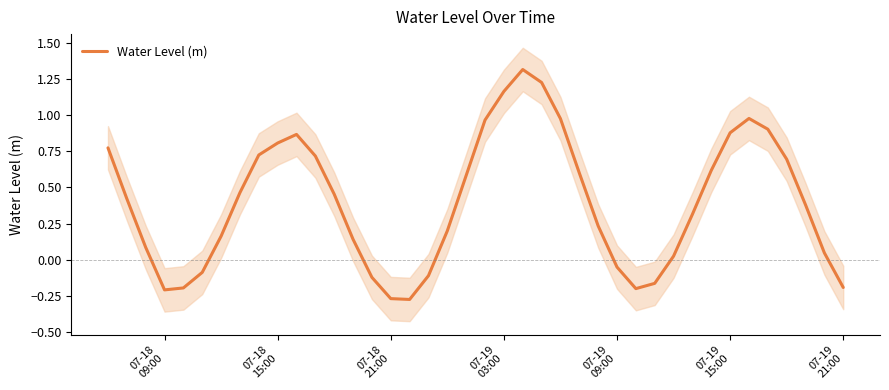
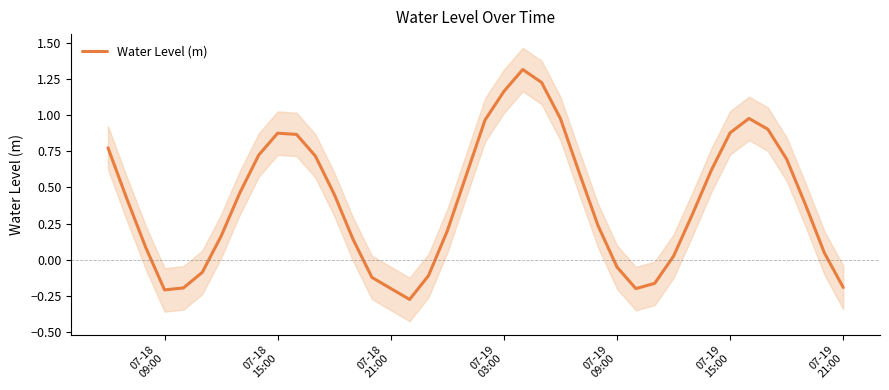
Water Level (m), 07-18 15:00: 0.81 -> 0.88
Water Level (m), 07-18 21:00: -0.27 -> -0.20
